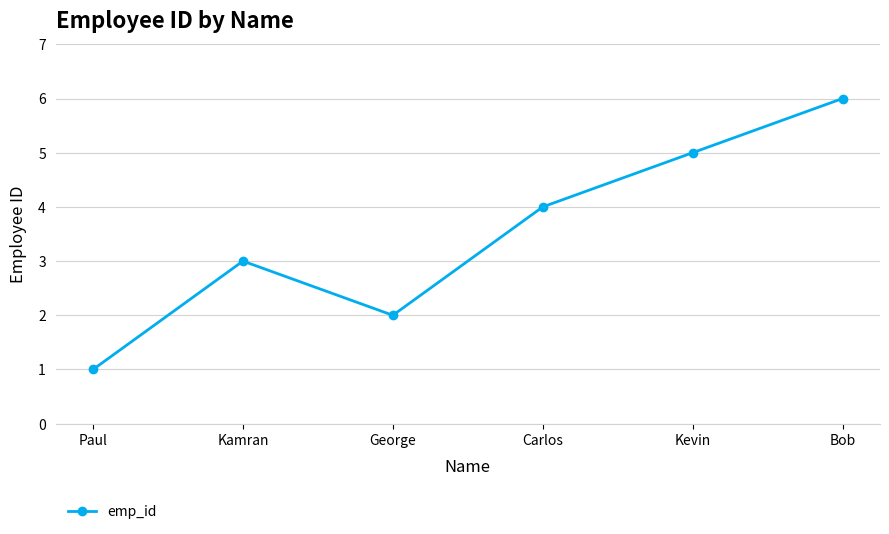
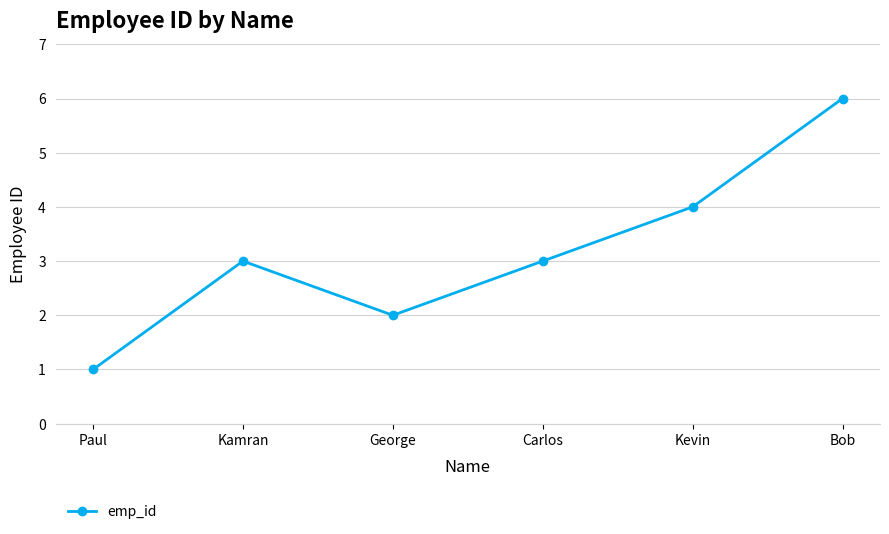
Carlos: 4 -> 3
Kevin: 5 -> 4
